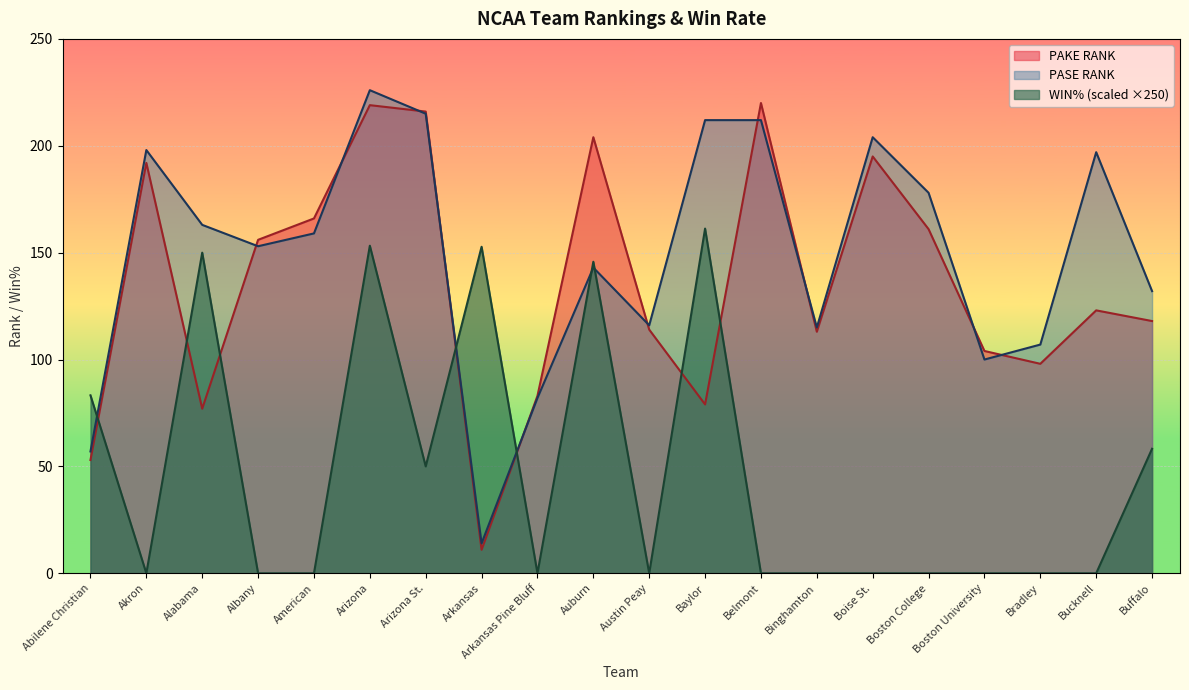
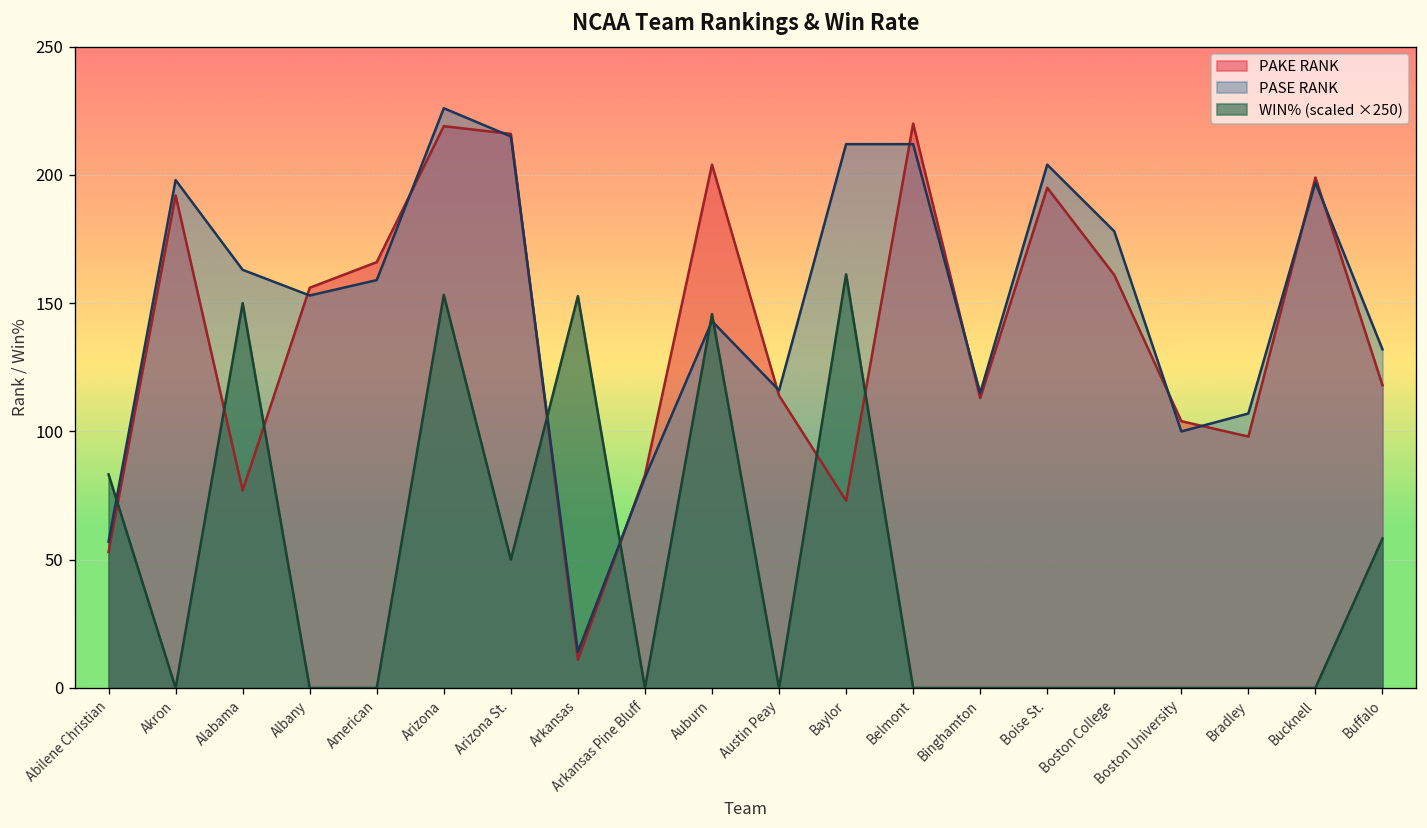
PAKE RANK, Baylor: 79 -> 73
PAKE RANK, Bucknell: 123 -> 199
